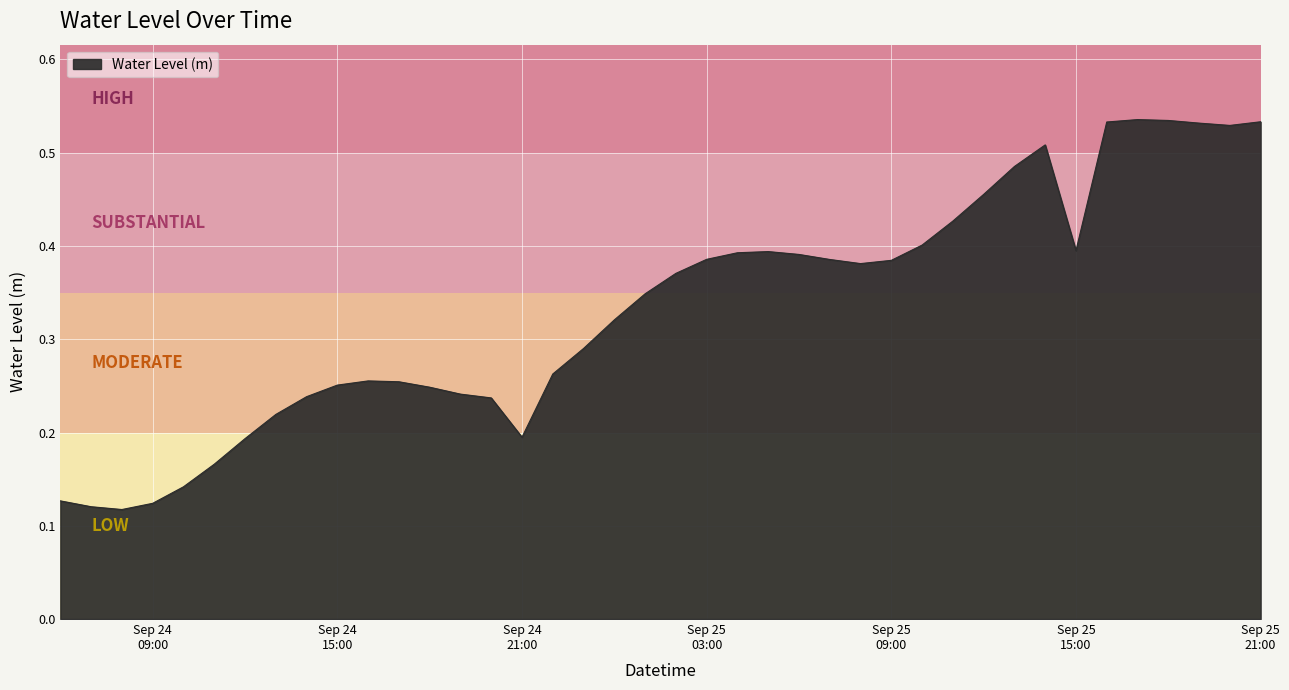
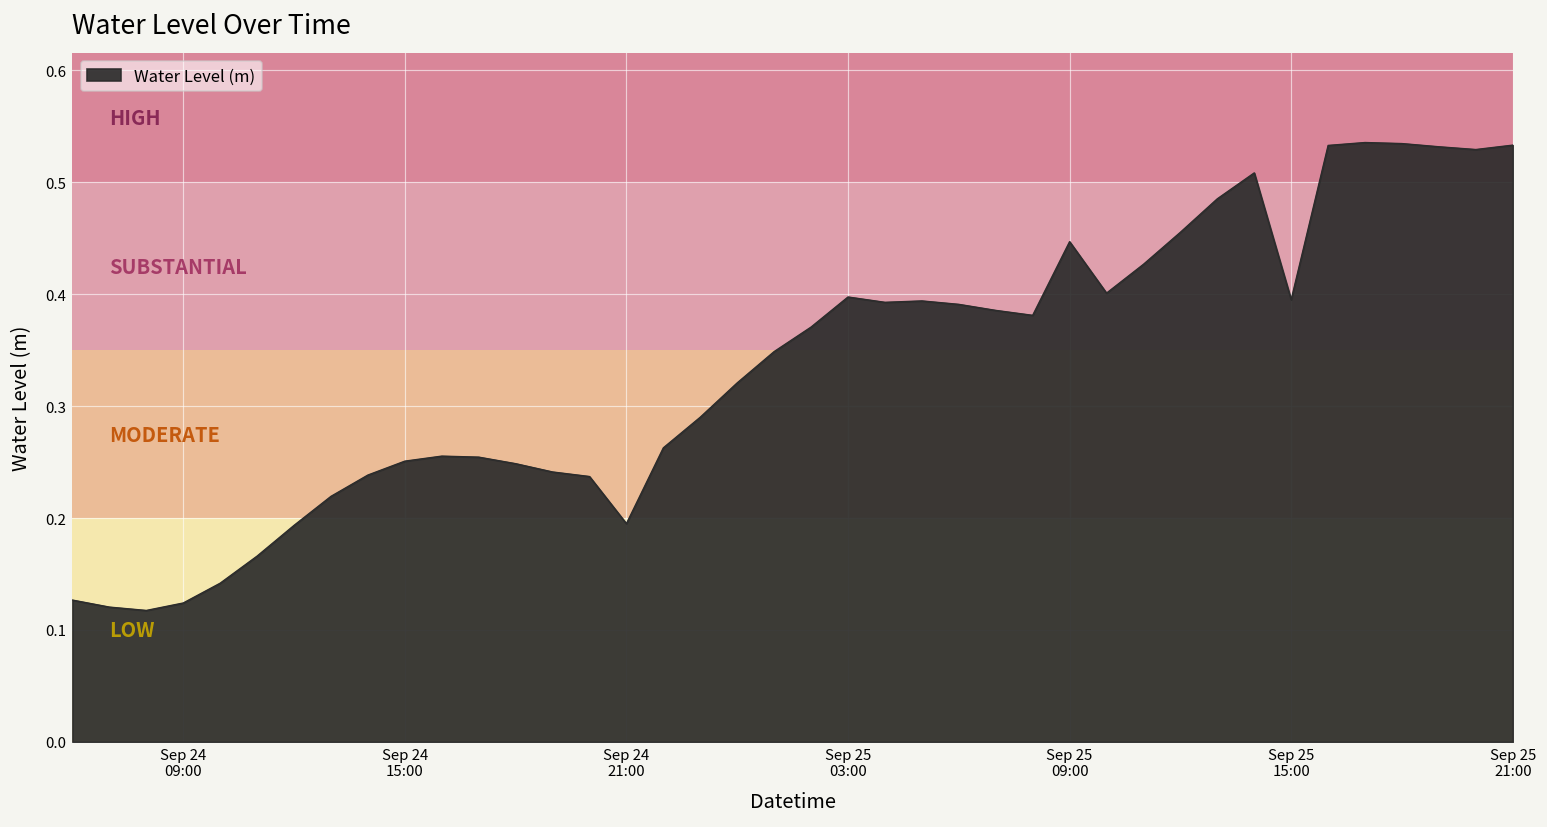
Sep 25 03:00: 0.39 -> 0.40
Sep 25 09:00: 0.38 -> 0.45
